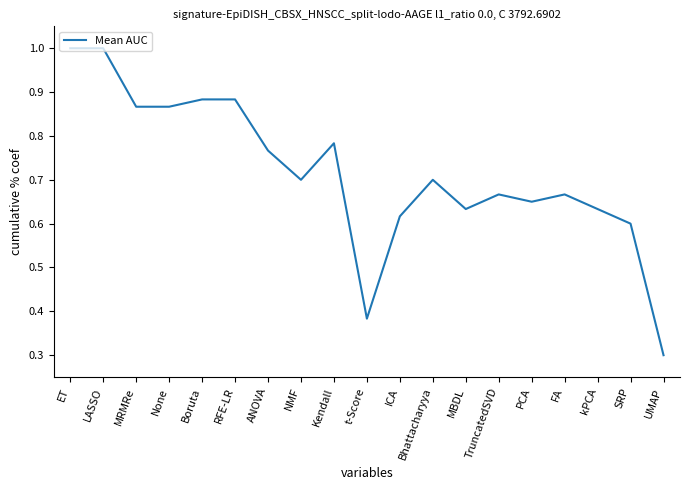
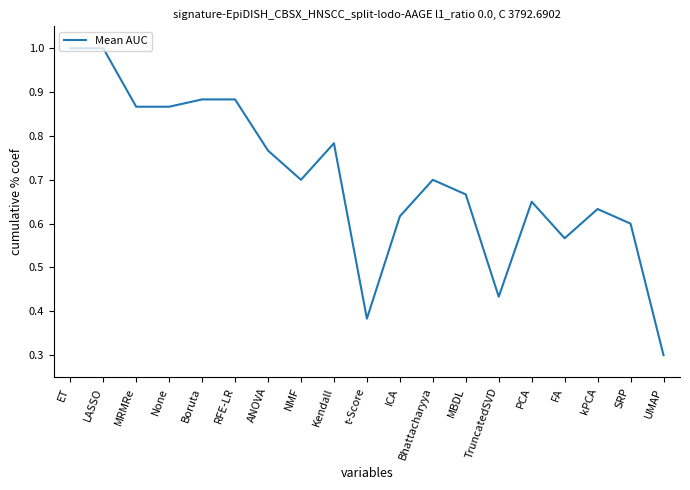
MBDL: 0.63 -> 0.67
TruncatedSVD: 0.67 -> 0.43
FA: 0.67 -> 0.57
